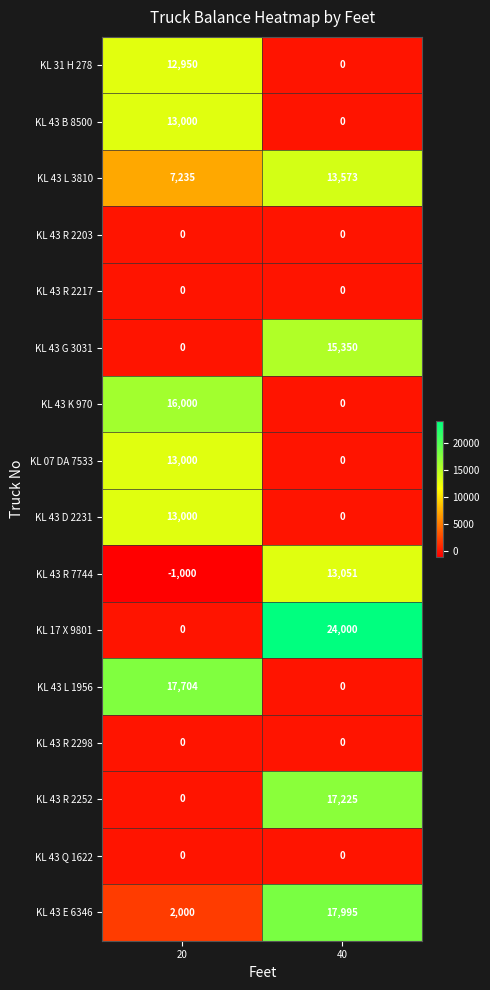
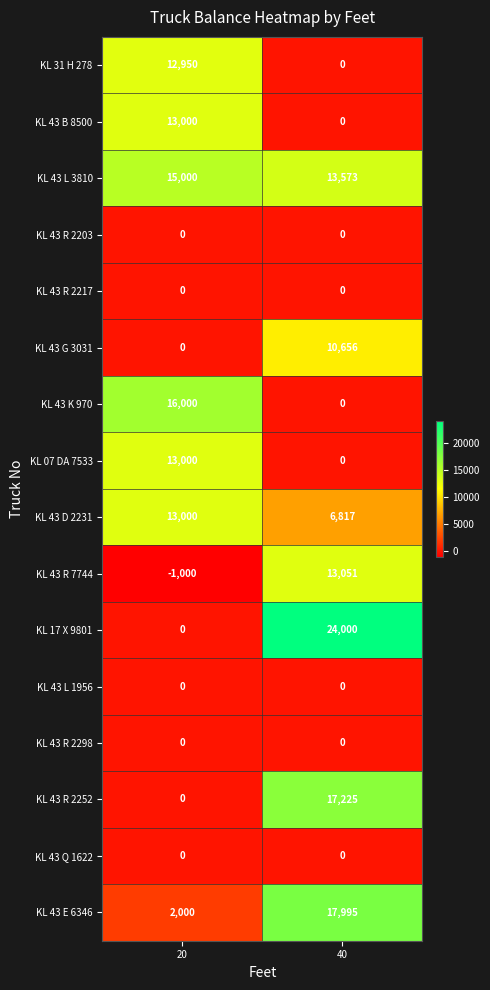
KL 43 L 3810, 20: 7,235 -> 15,000
KL 43 G 3031, 40: 15,350 -> 10,656
KL 43 D 2231, 40: 0 -> 6,817
KL 43 L 1956, 20: 17,704 -> 0
